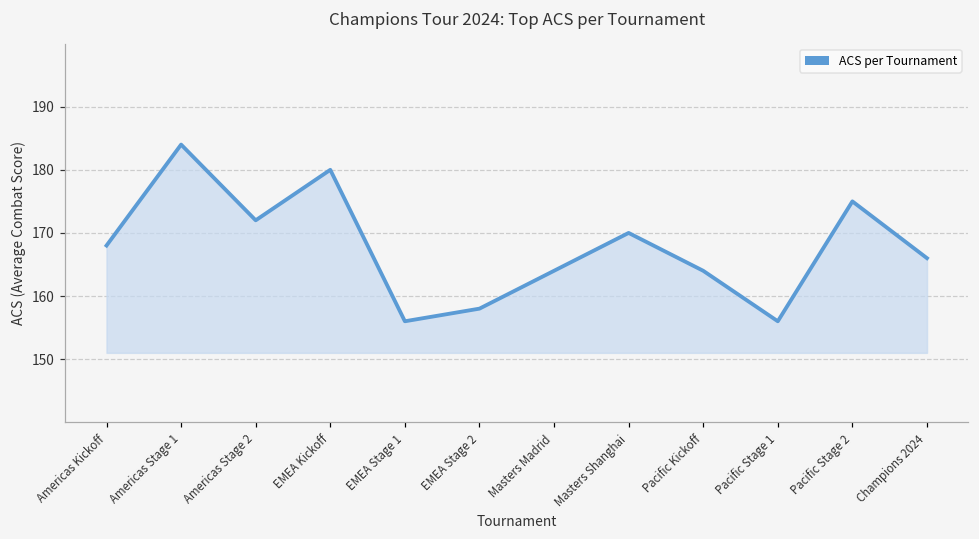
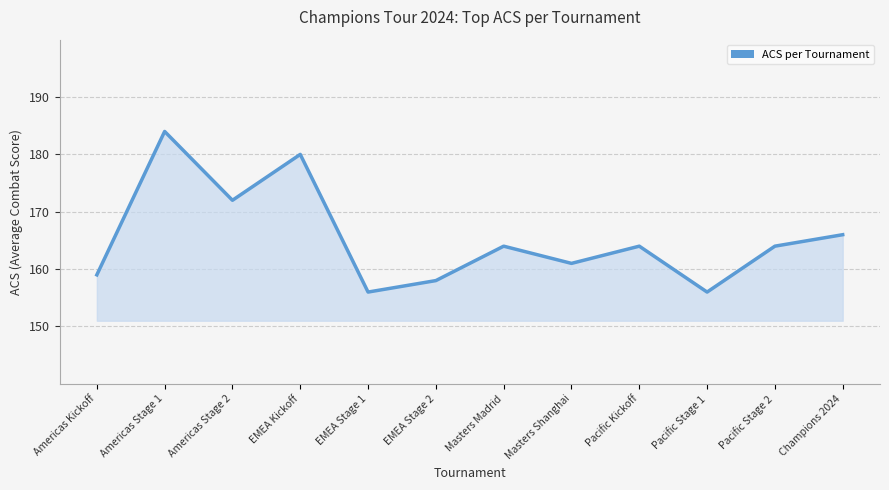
Americas Kickoff: 168 -> 159
Masters Shanghai: 170 -> 161
Pacific Stage 2: 175 -> 164
